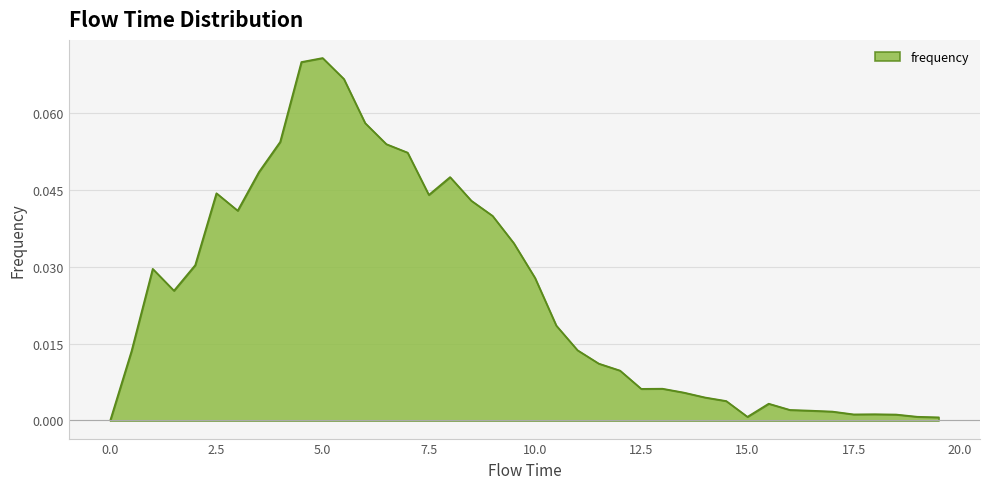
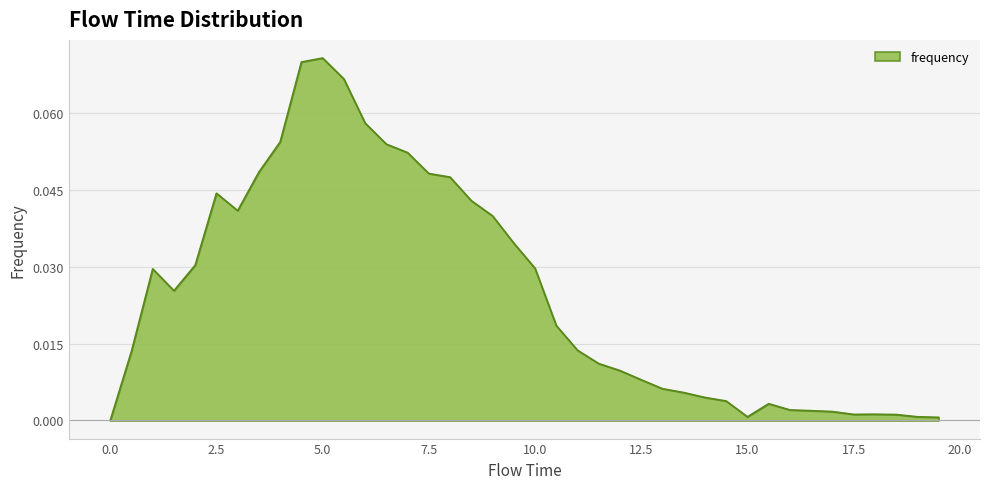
7.5: 0.044 -> 0.048
10.0: 0.028 -> 0.030
12.5: 0.006 -> 0.008
